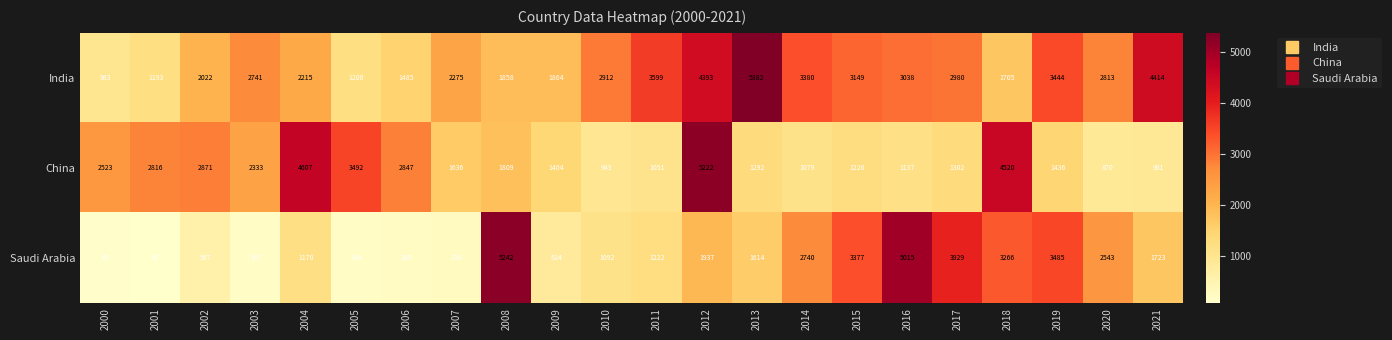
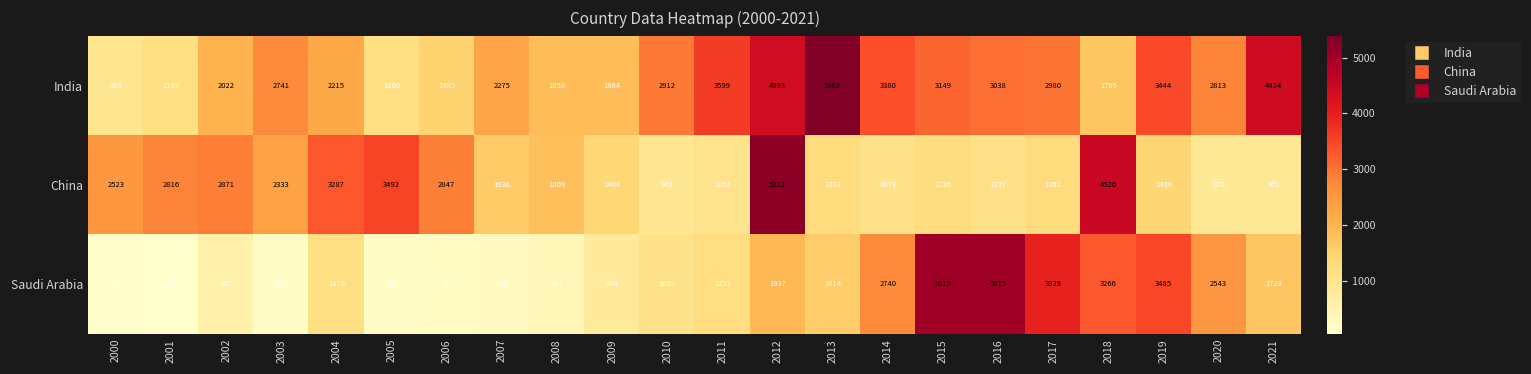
China, 2004: 4607 -> 3287
Saudi Arabia, 2008: 5242 -> 391
Saudi Arabia, 2015: 3377 -> 5019
